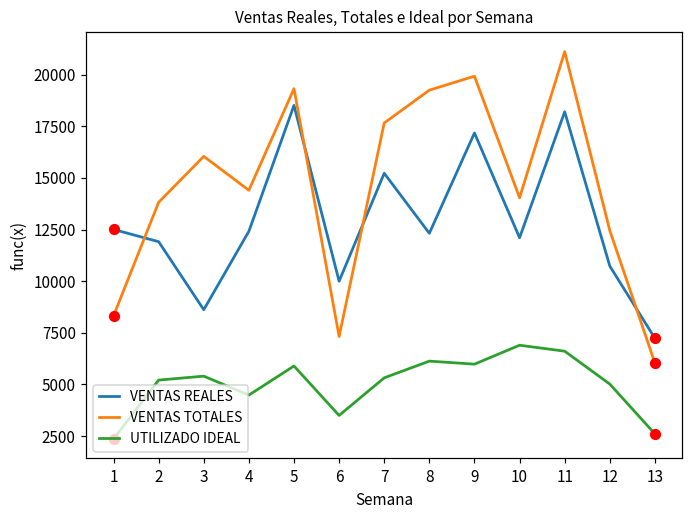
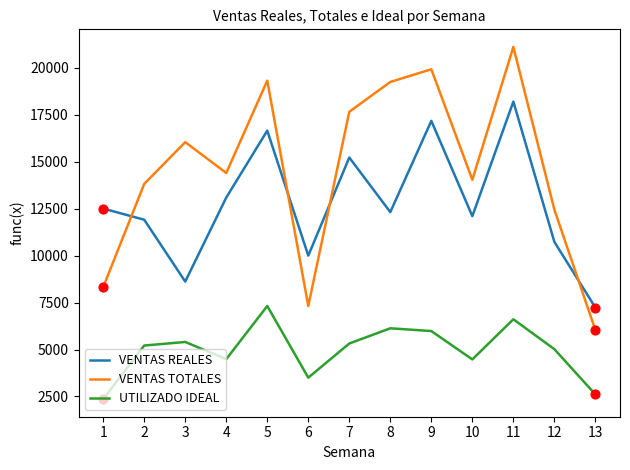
VENTAS REALES, 4: 12400 -> 13100
VENTAS REALES, 5: 18500 -> 16700
UTILIZADO IDEAL, 5: 5900 -> 7300
UTILIZADO IDEAL, 10: 6900 -> 4500
